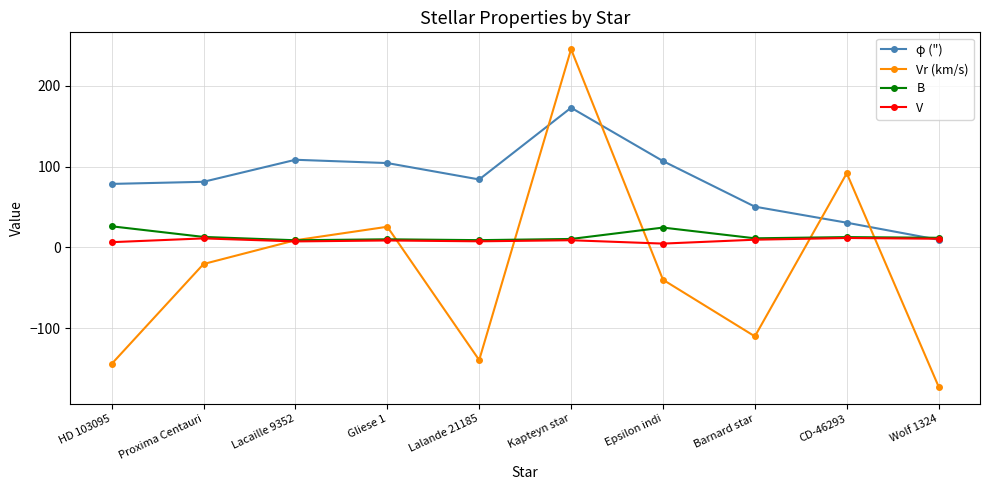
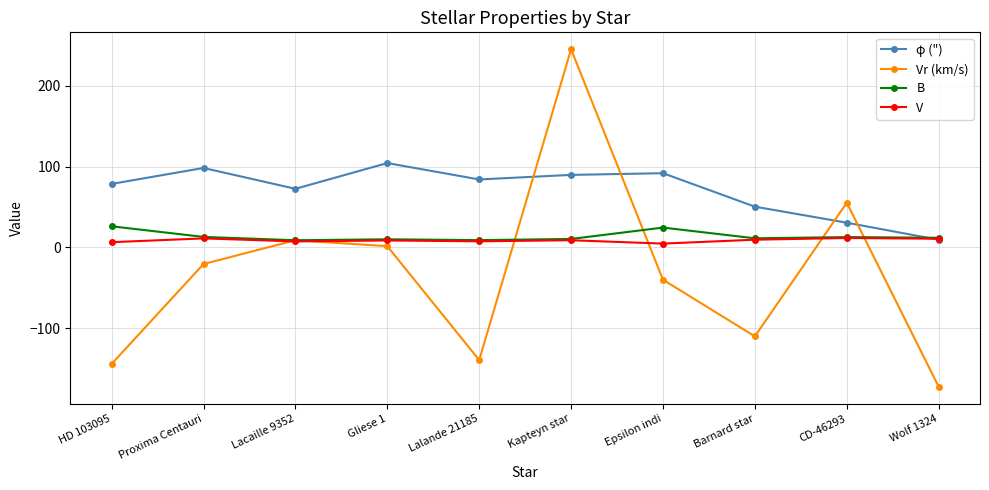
φ ("), Proxima Centauri: 80 -> 100
φ ("), Lacaille 9352: 110 -> 70
Vr (km/s), Gliese 1: 30 -> 0
φ ("), Kapteyn star: 170 -> 90
φ ("), Epsilon indi: 110 -> 90
Vr (km/s), CD-46293: 90 -> 60
